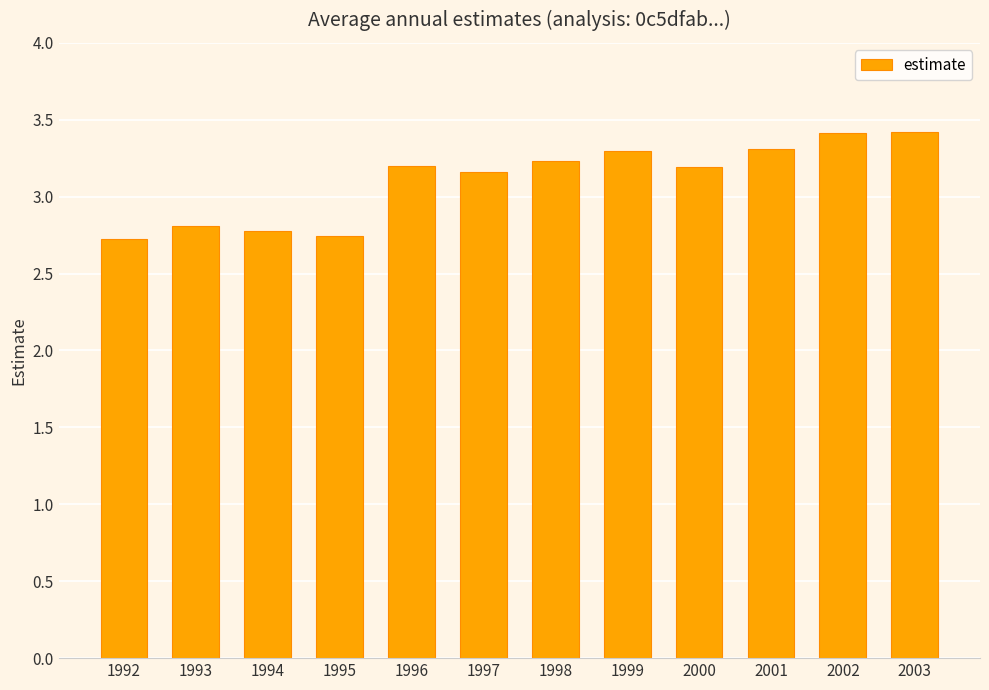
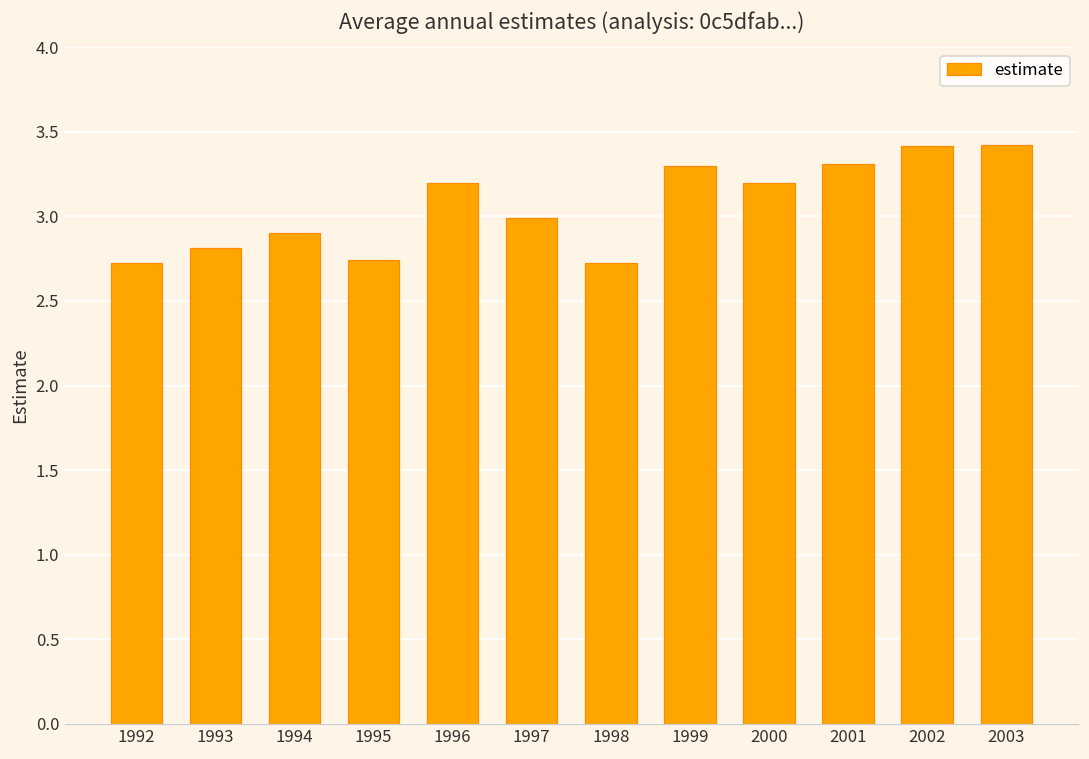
1994: 2.78 -> 2.90
1997: 3.16 -> 2.99
1998: 3.24 -> 2.72
